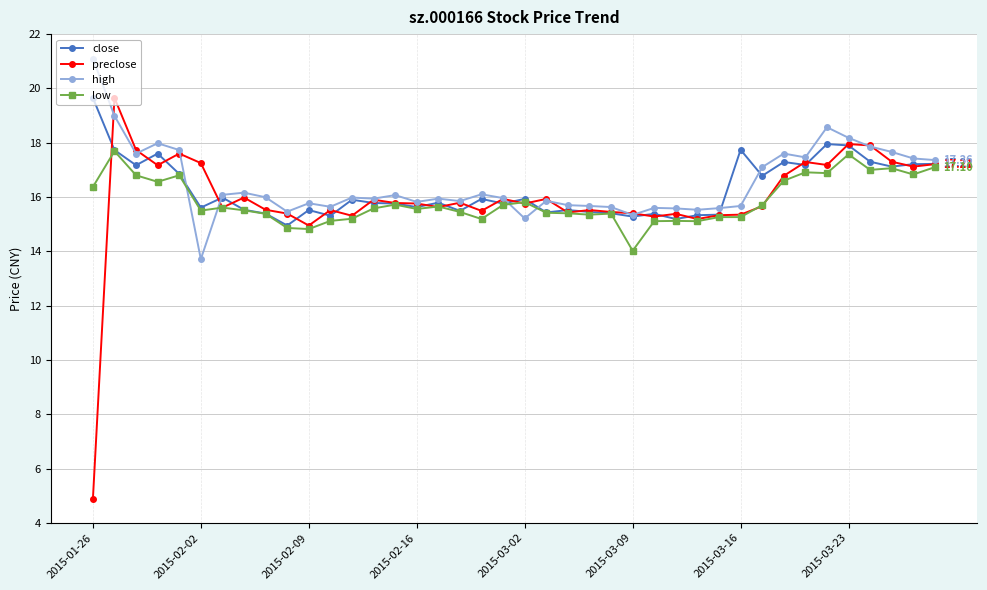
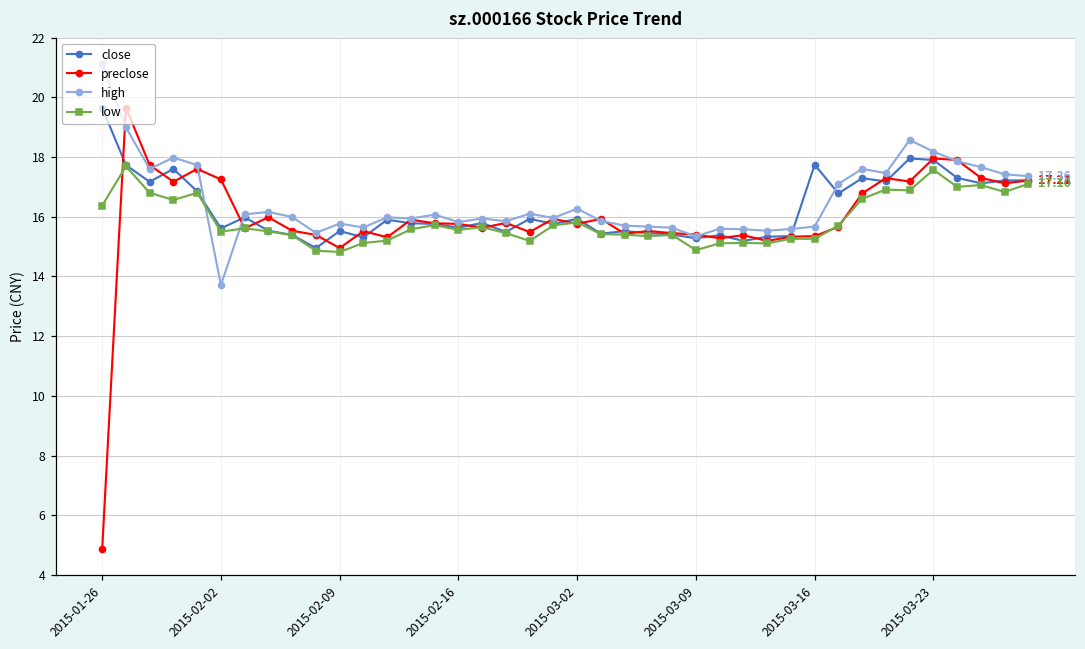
high, 2015-03-02: 15.2 -> 16.3
low, 2015-03-09: 14.0 -> 14.9
